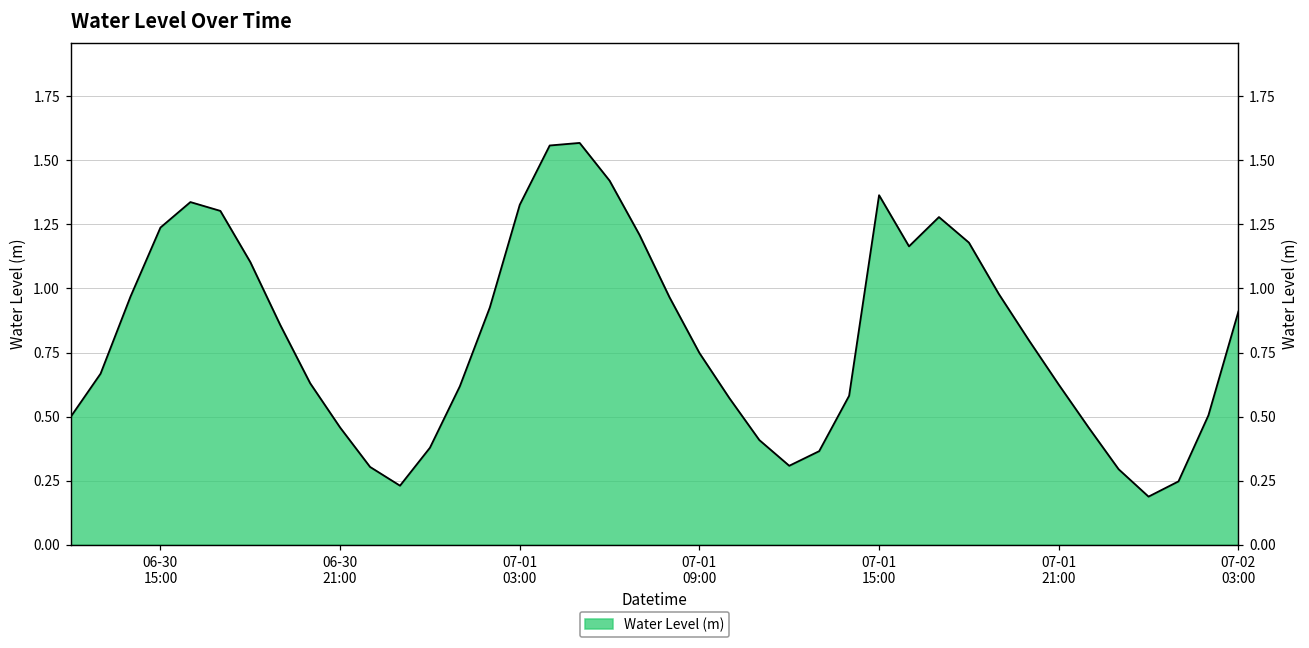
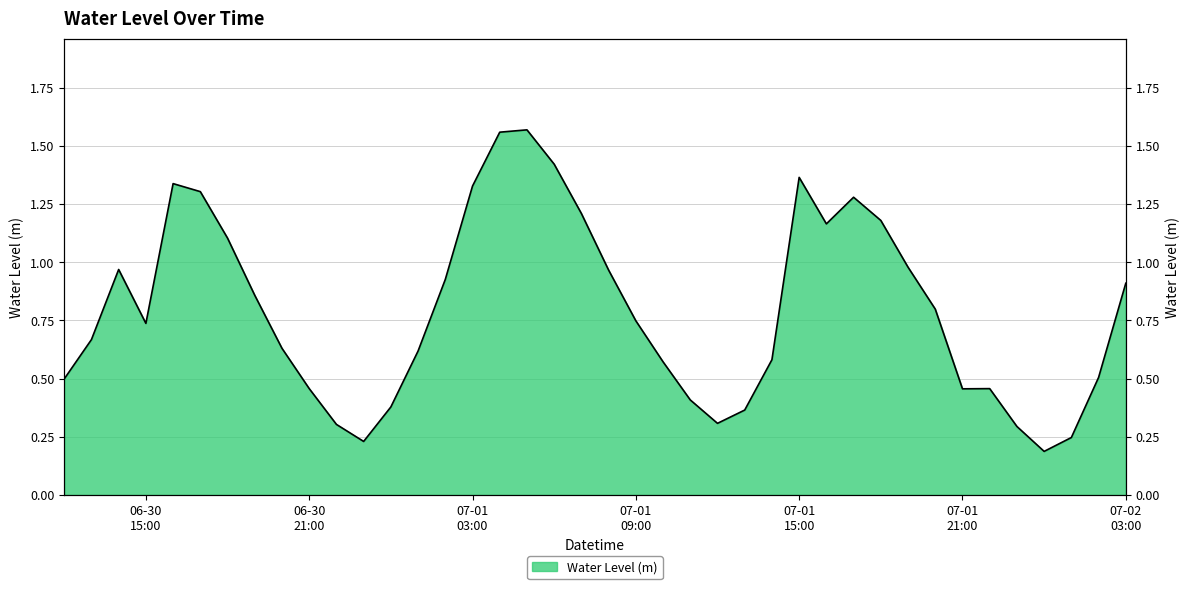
06-30 15:00: 1.24 -> 0.74
07-01 21:00: 0.62 -> 0.46
